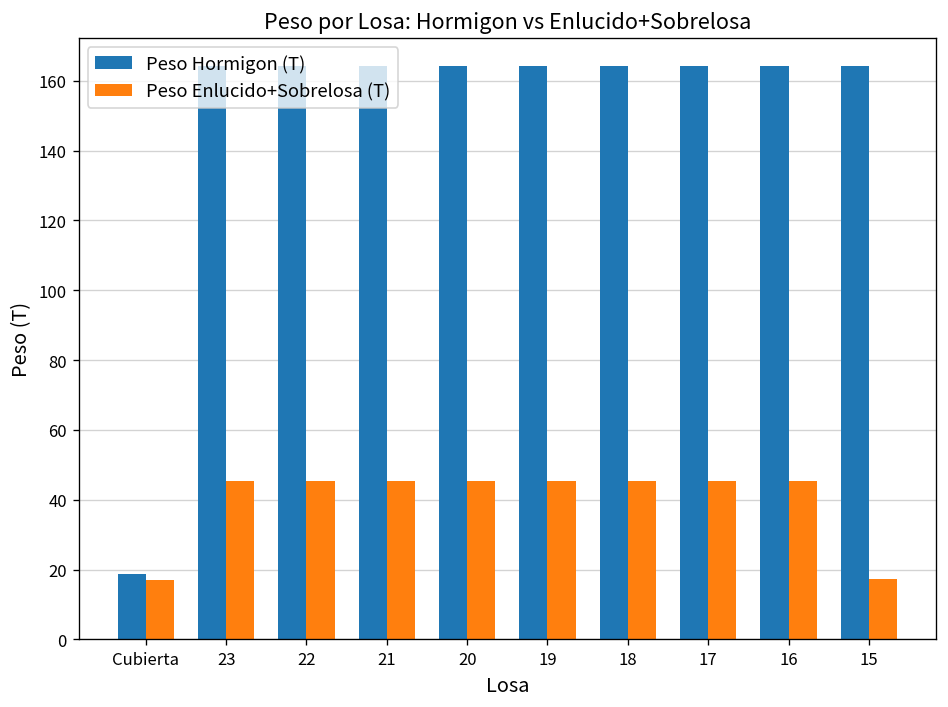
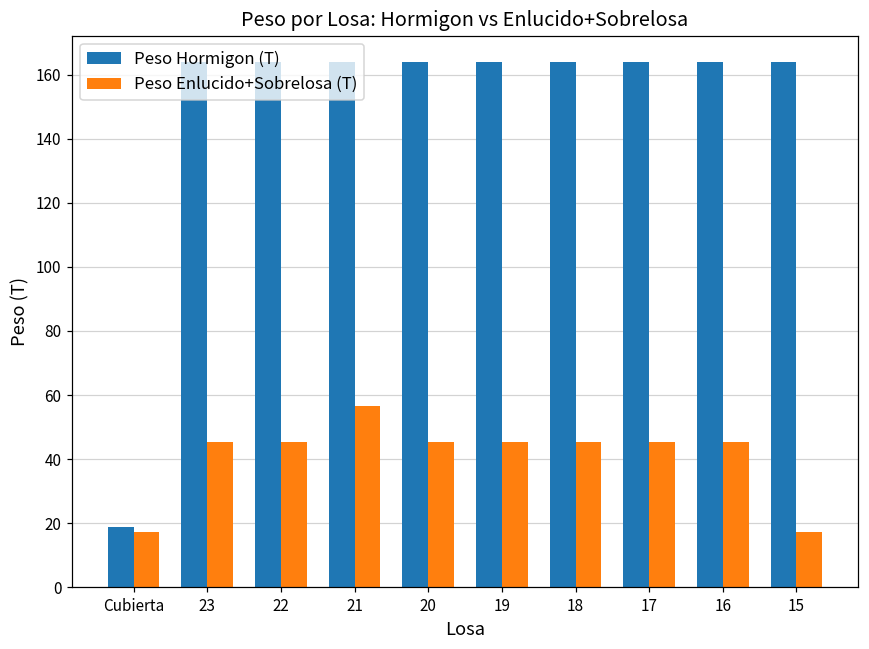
Peso Enlucido+Sobrelosa (T), 21: 45 -> 57
